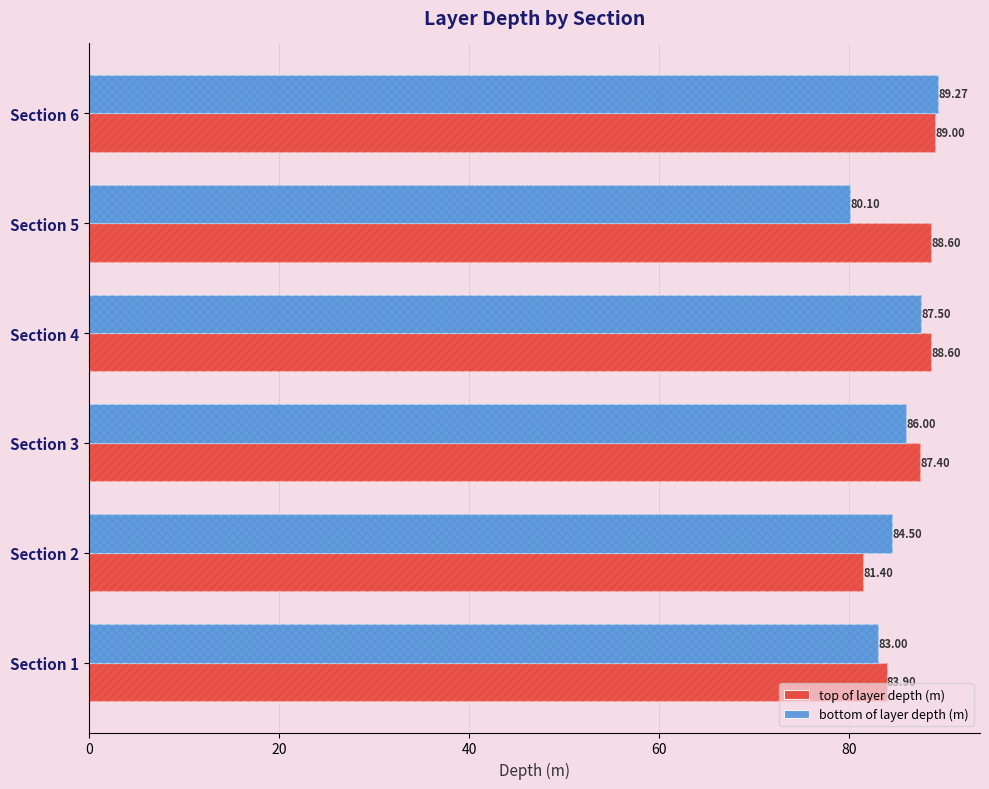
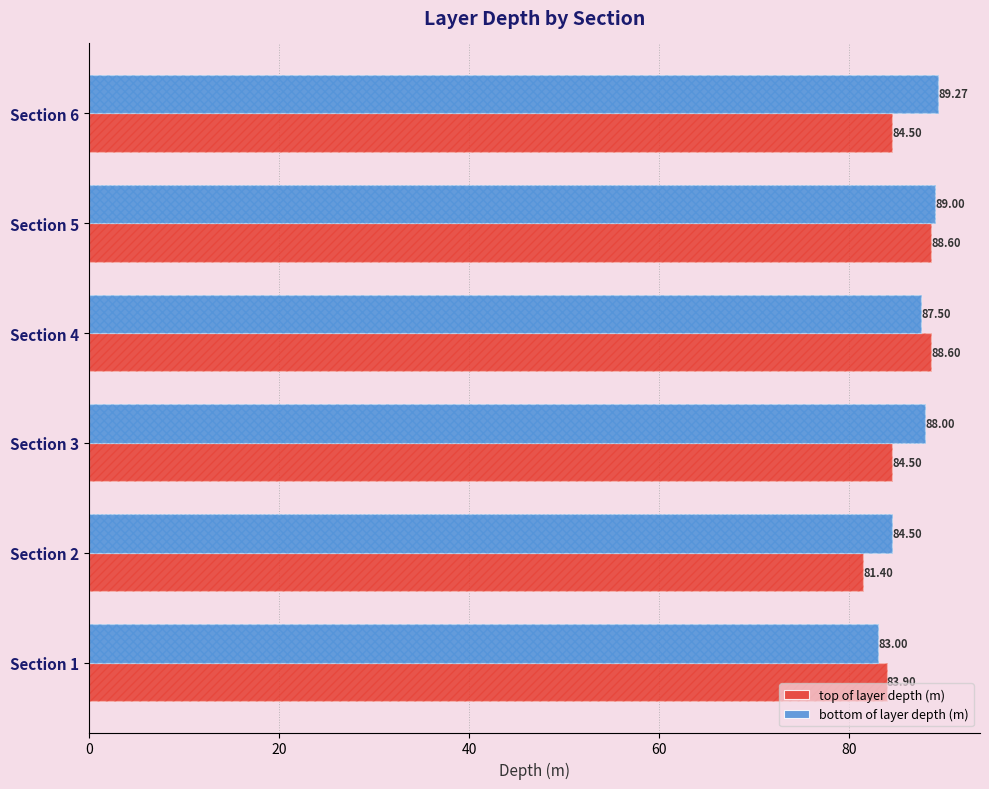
top of layer depth (m), Section 6: 89.00 -> 84.50
bottom of layer depth (m), Section 5: 80.10 -> 89.00
bottom of layer depth (m), Section 3: 86.00 -> 88.00
top of layer depth (m), Section 3: 87.40 -> 84.50
